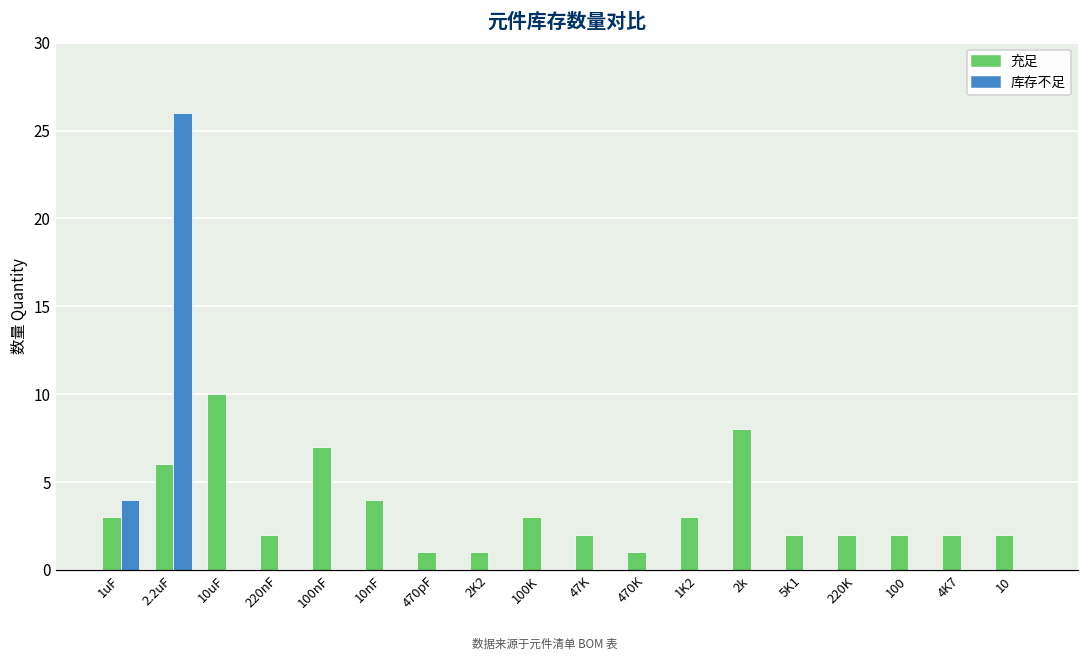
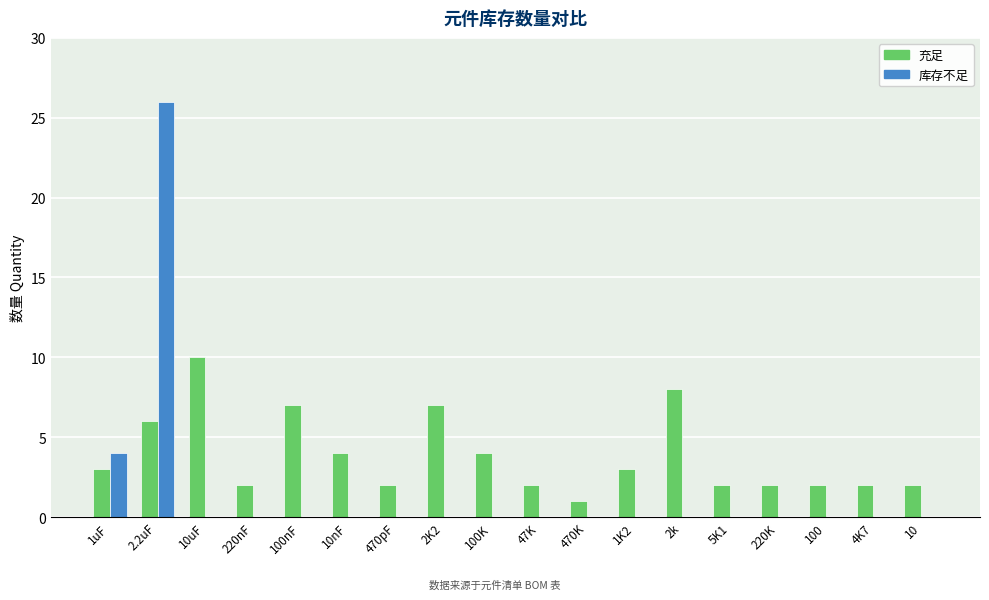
充足, 470pF: 1 -> 2
充足, 2K2: 1 -> 7
充足, 100K: 3 -> 4
